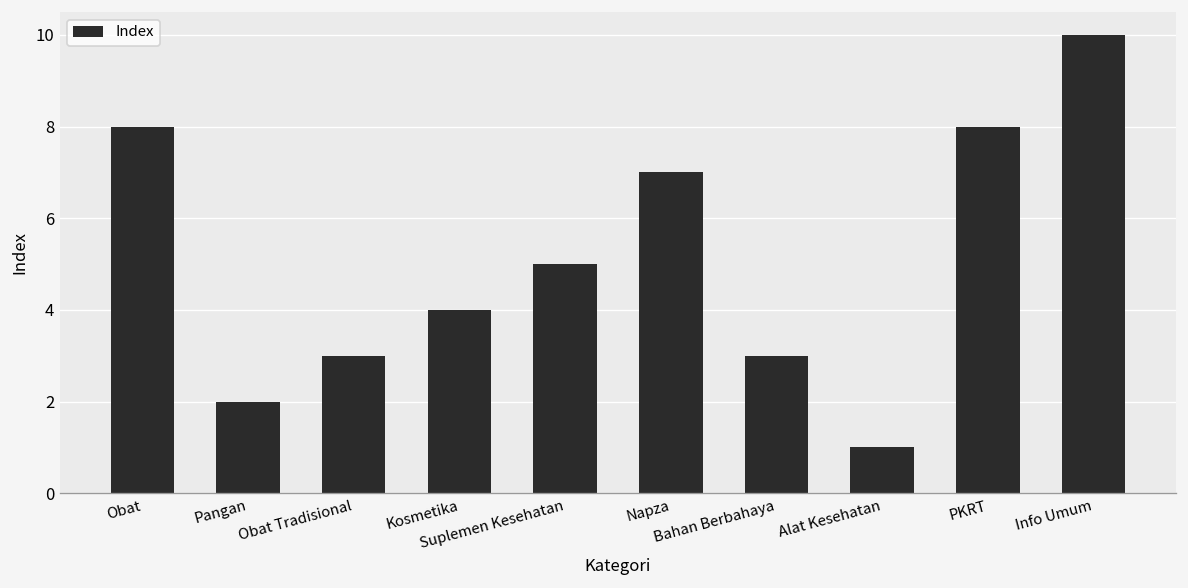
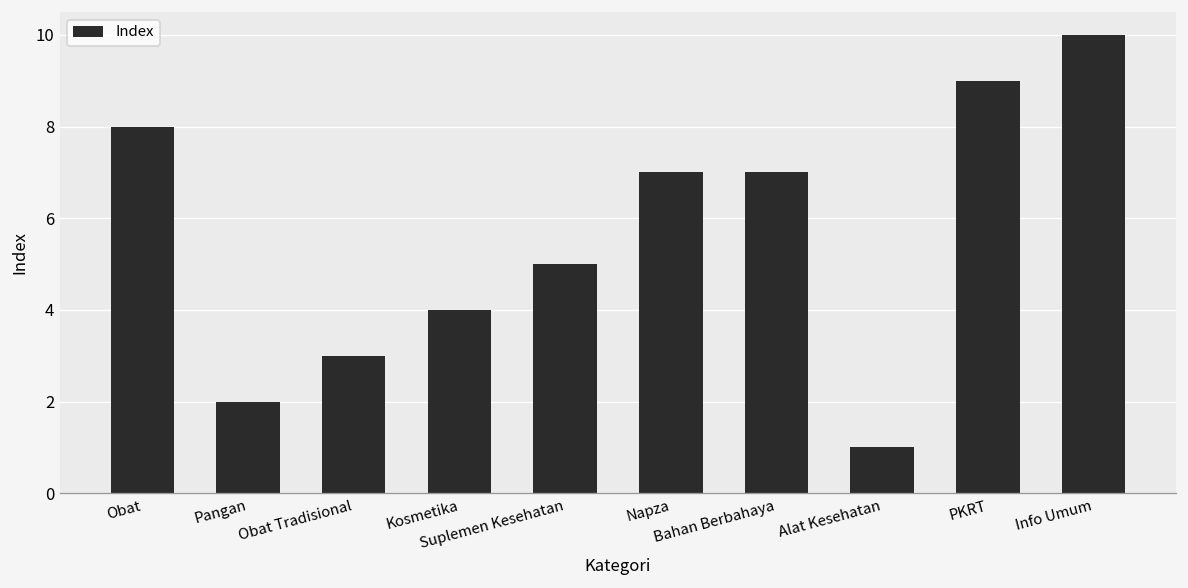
Bahan Berbahaya: 3 -> 7
PKRT: 8 -> 9
